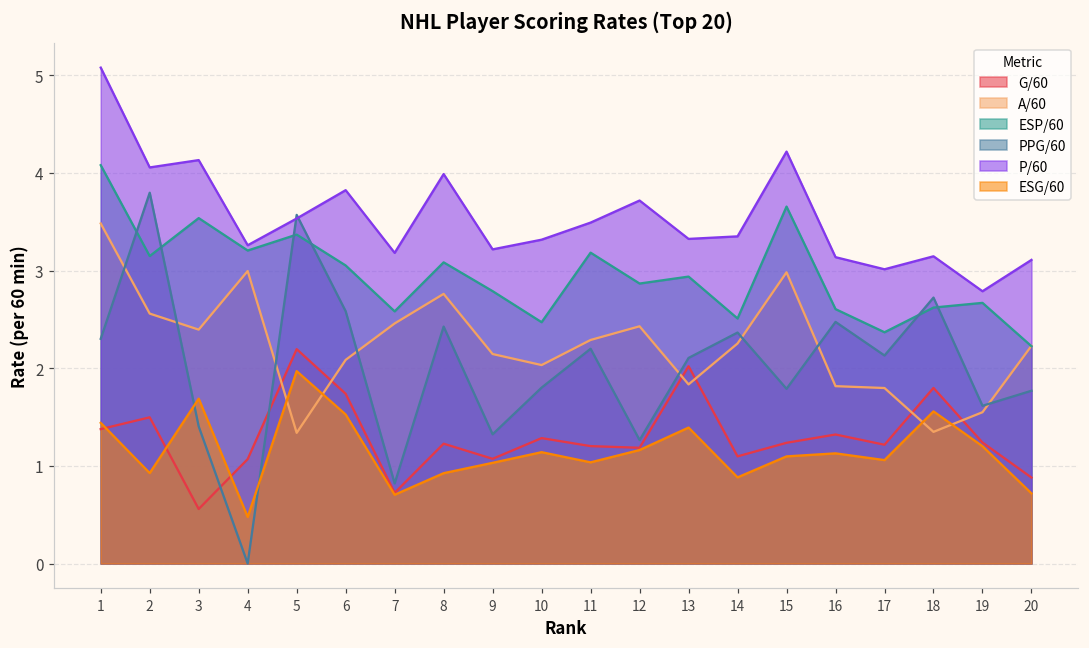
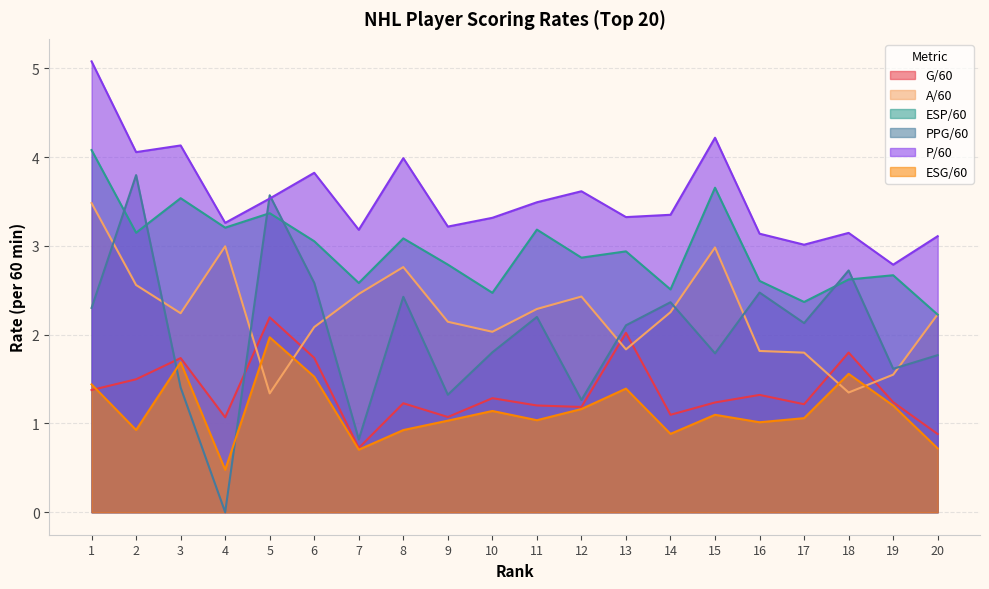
G/60, 3: 0.6 -> 1.7
A/60, 3: 2.4 -> 2.2
P/60, 12: 3.7 -> 3.6
ESG/60, 16: 1.1 -> 1.0
